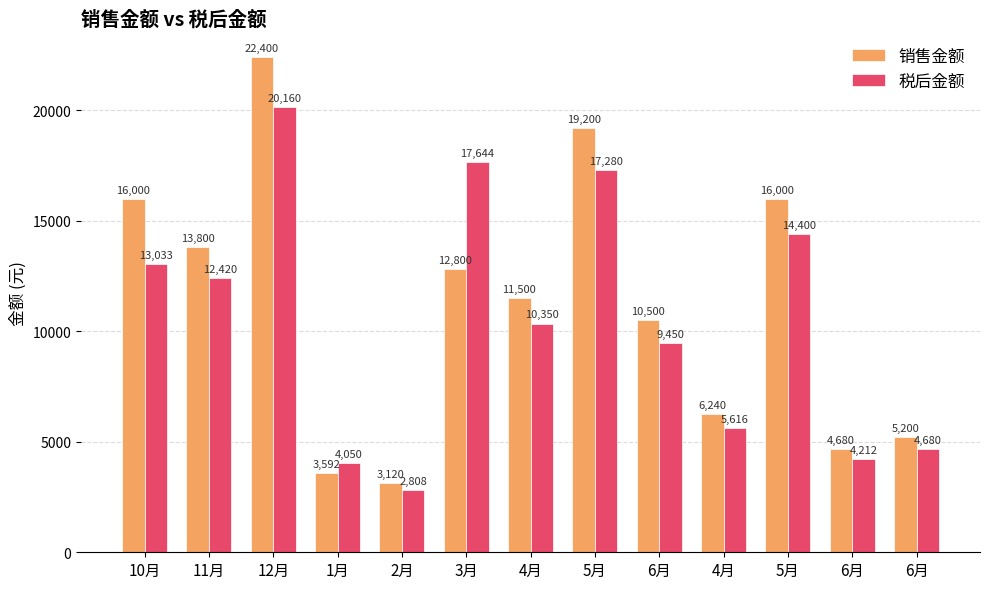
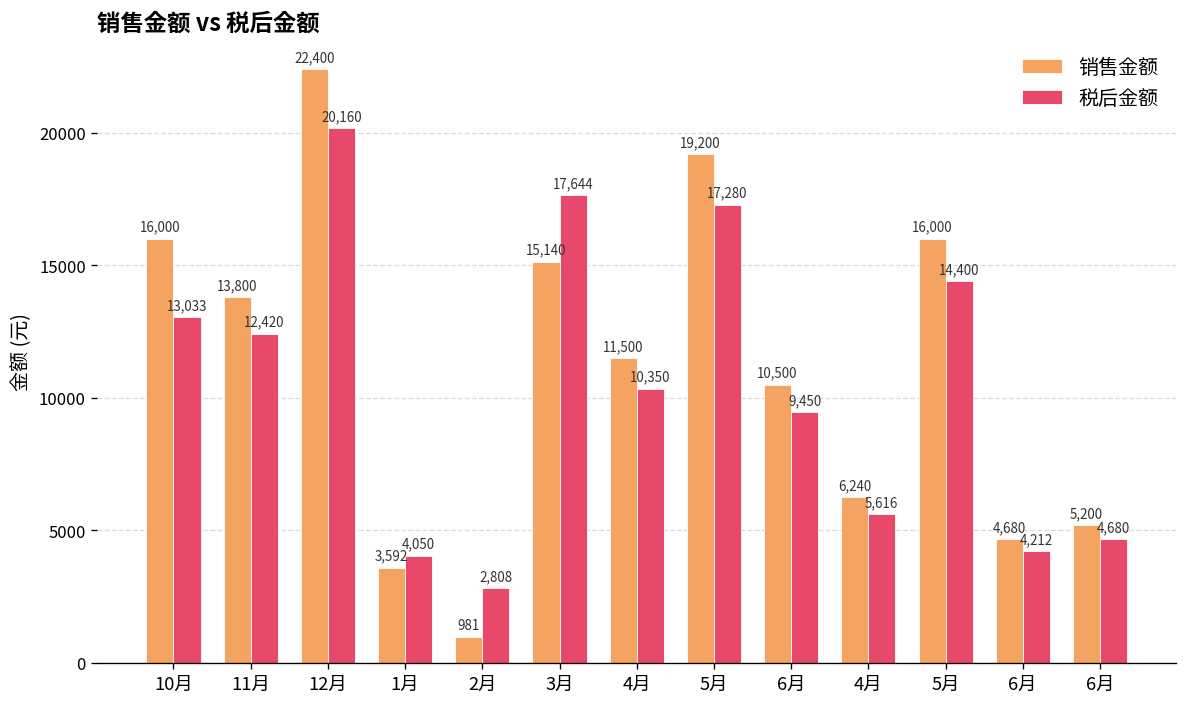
销售金额, 2月: 3,120 -> 981
销售金额, 3月: 12,800 -> 15,140
